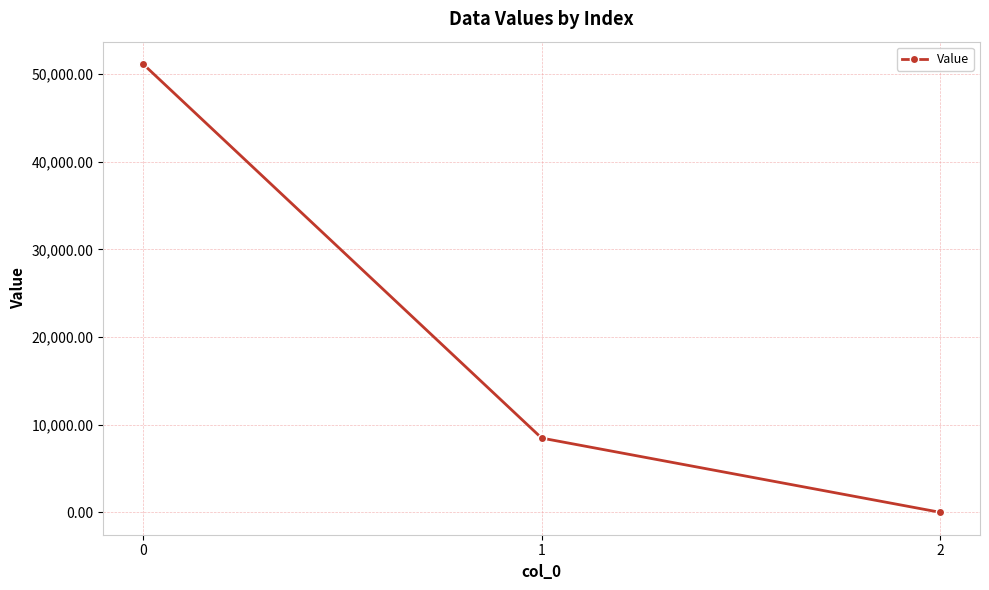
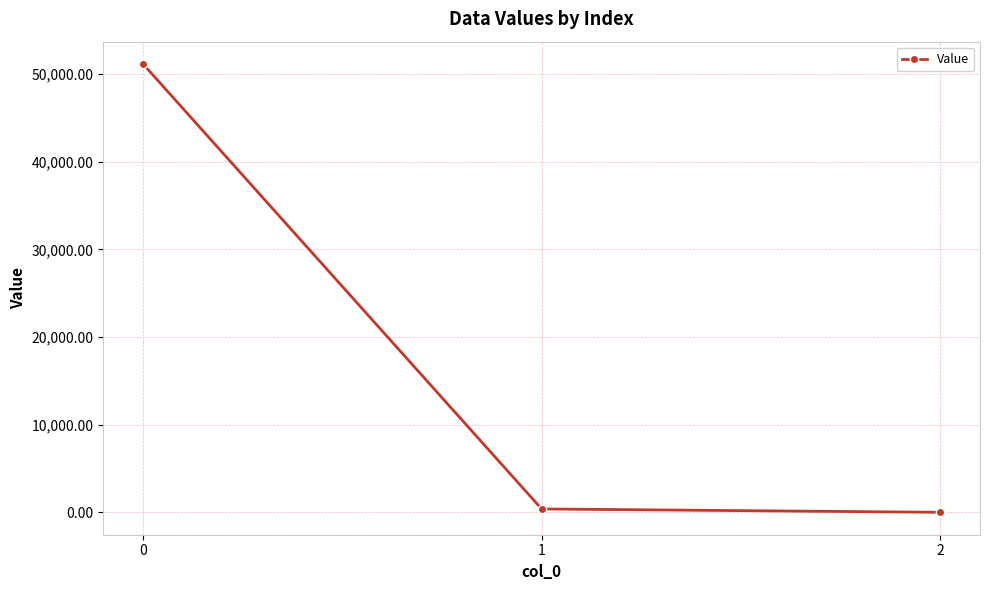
1: 8,000 -> 0
